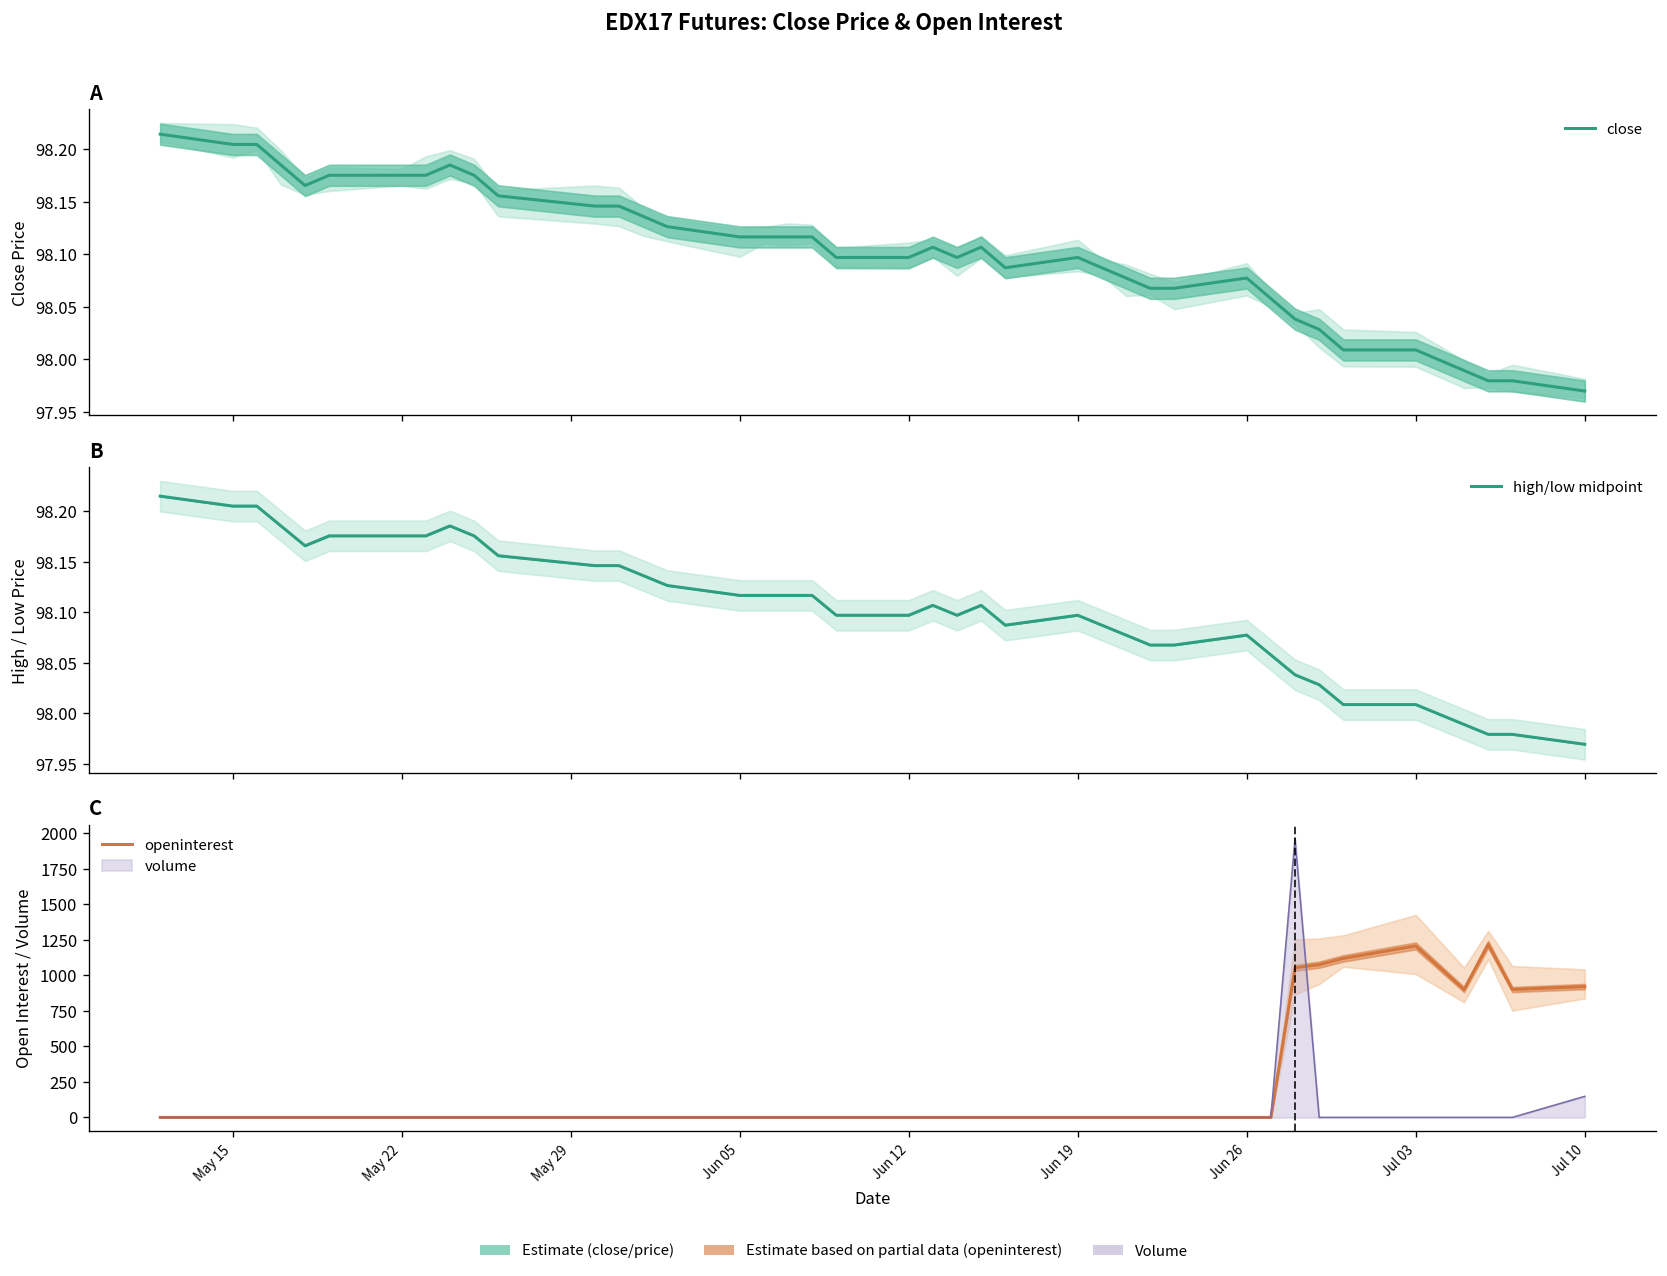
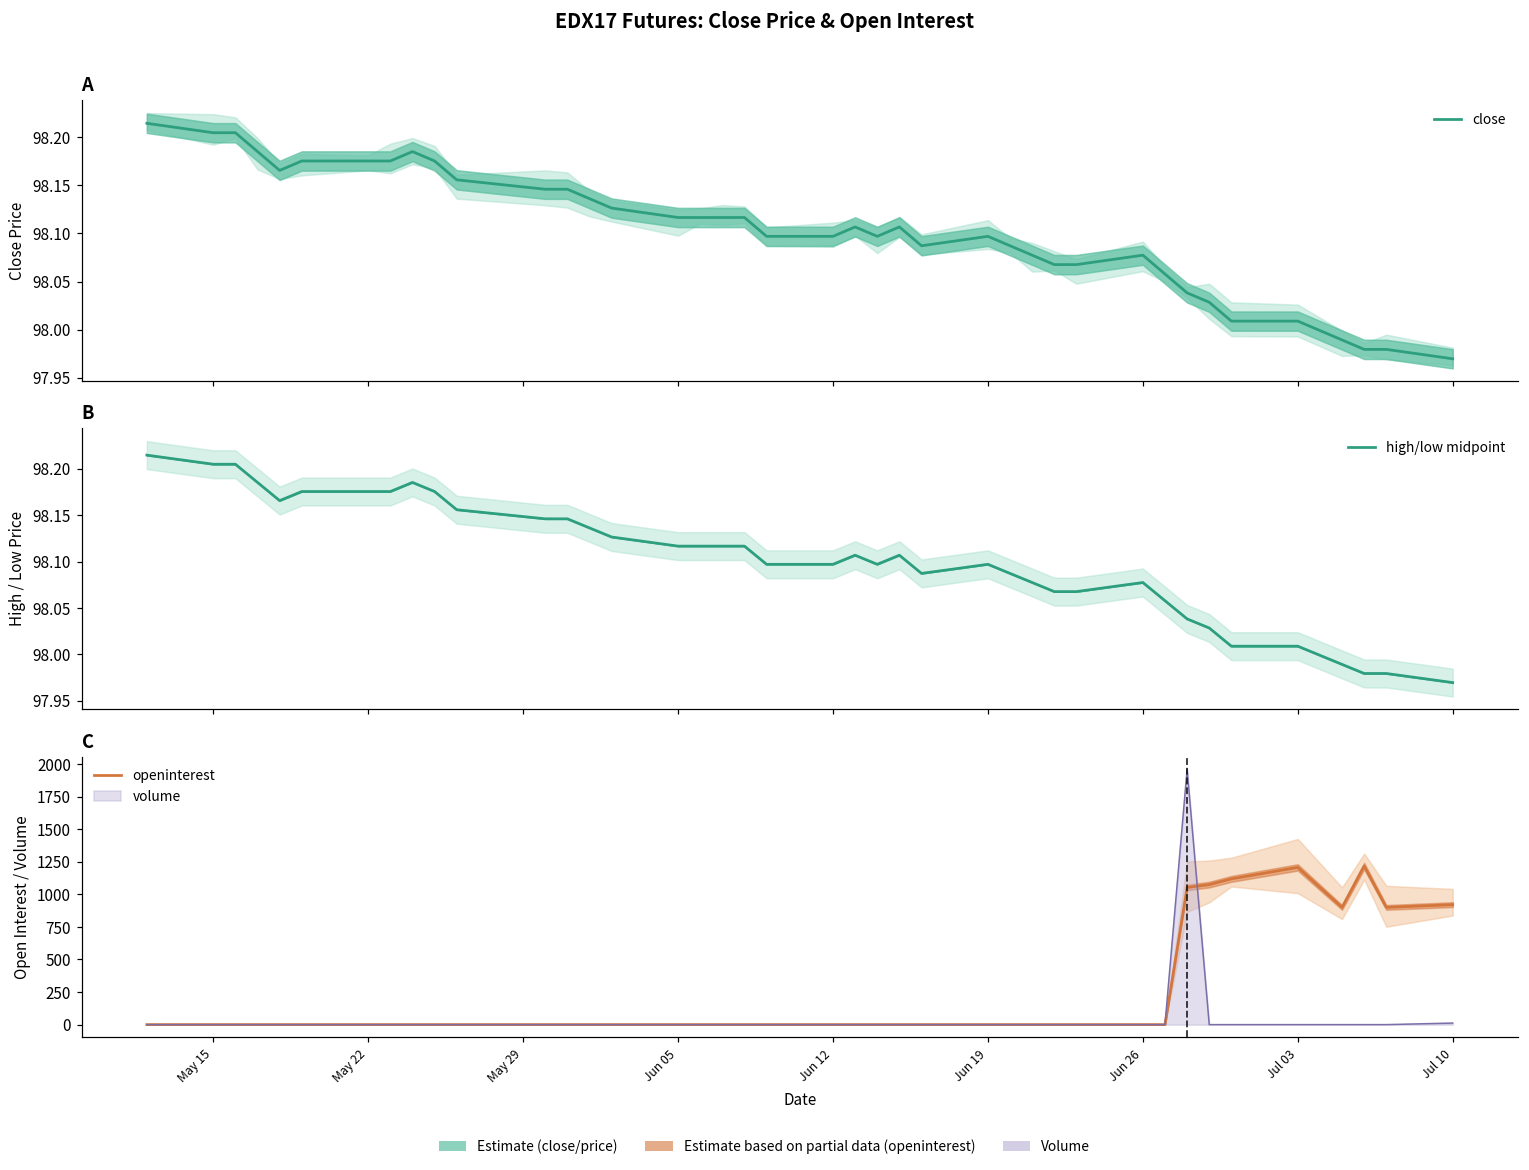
C, volume, Jul 10: 150 -> 10
